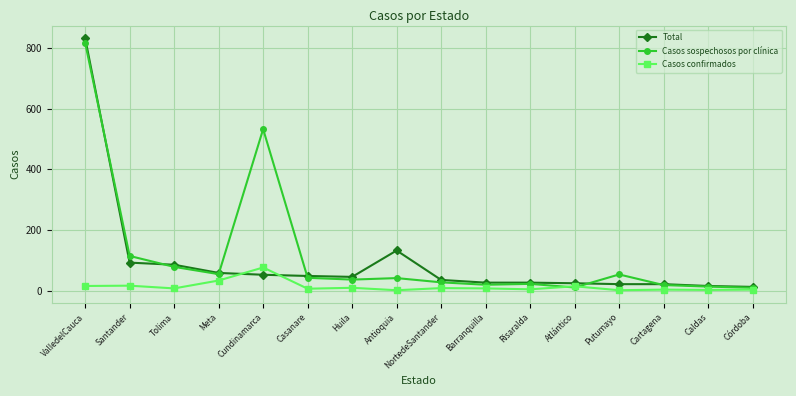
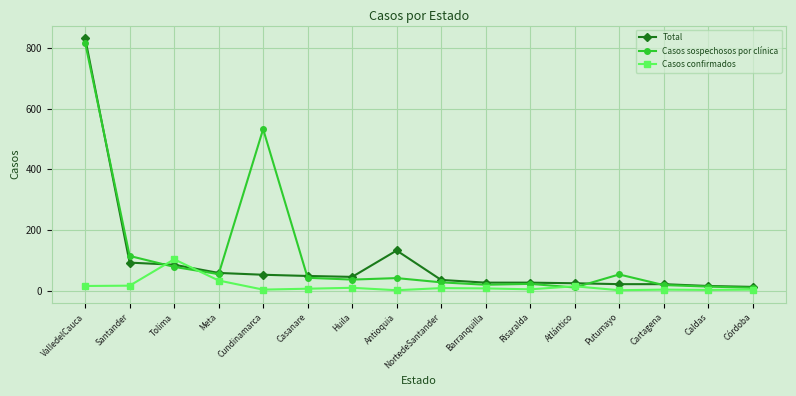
Casos confirmados, Tolima: 10 -> 100
Casos confirmados, Cundinamarca: 80 -> 0
